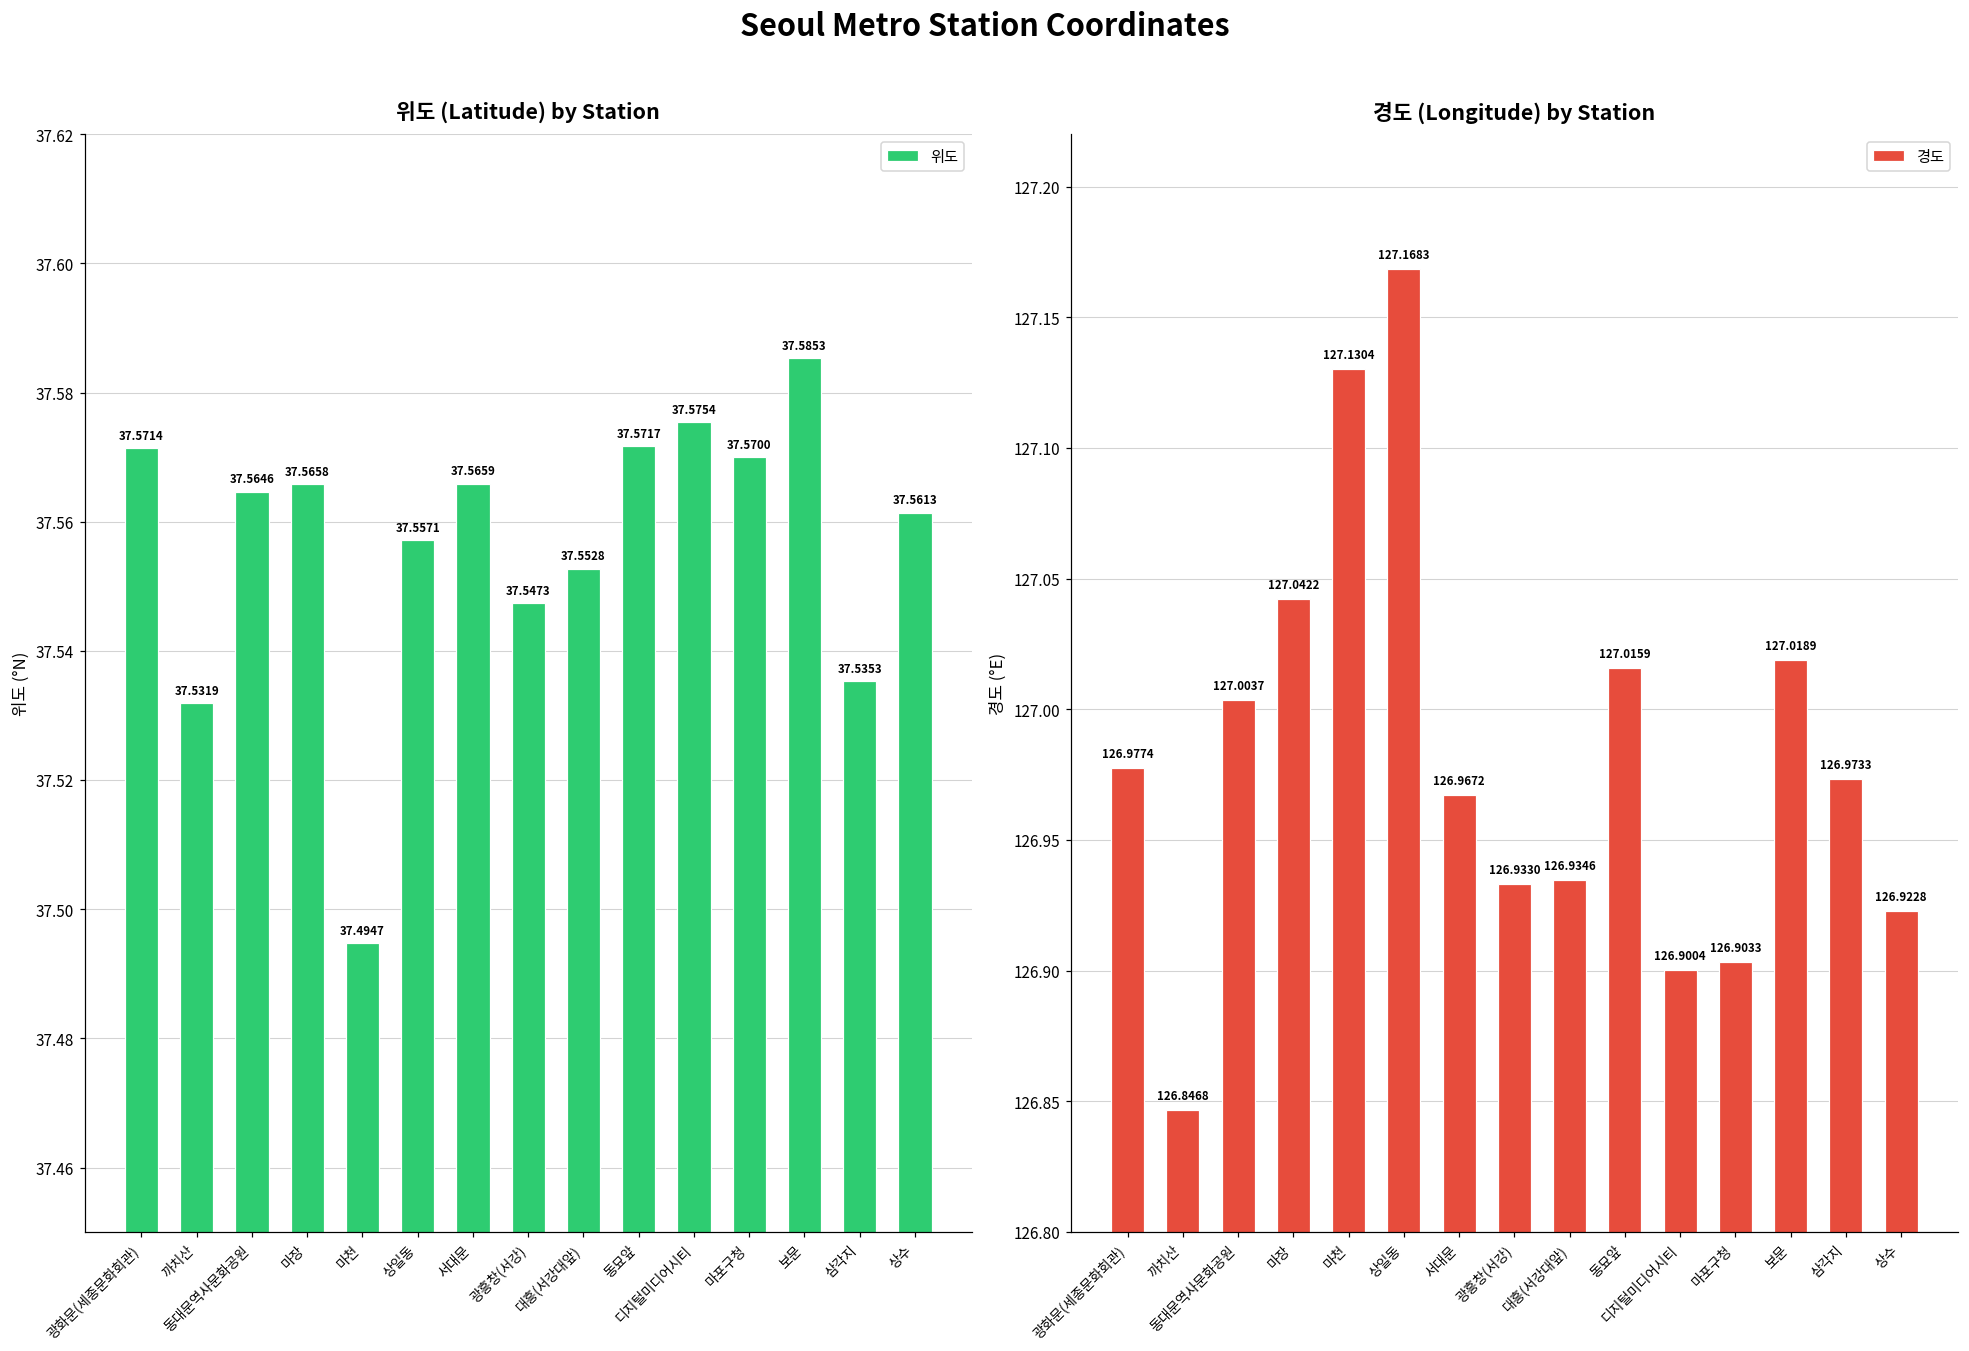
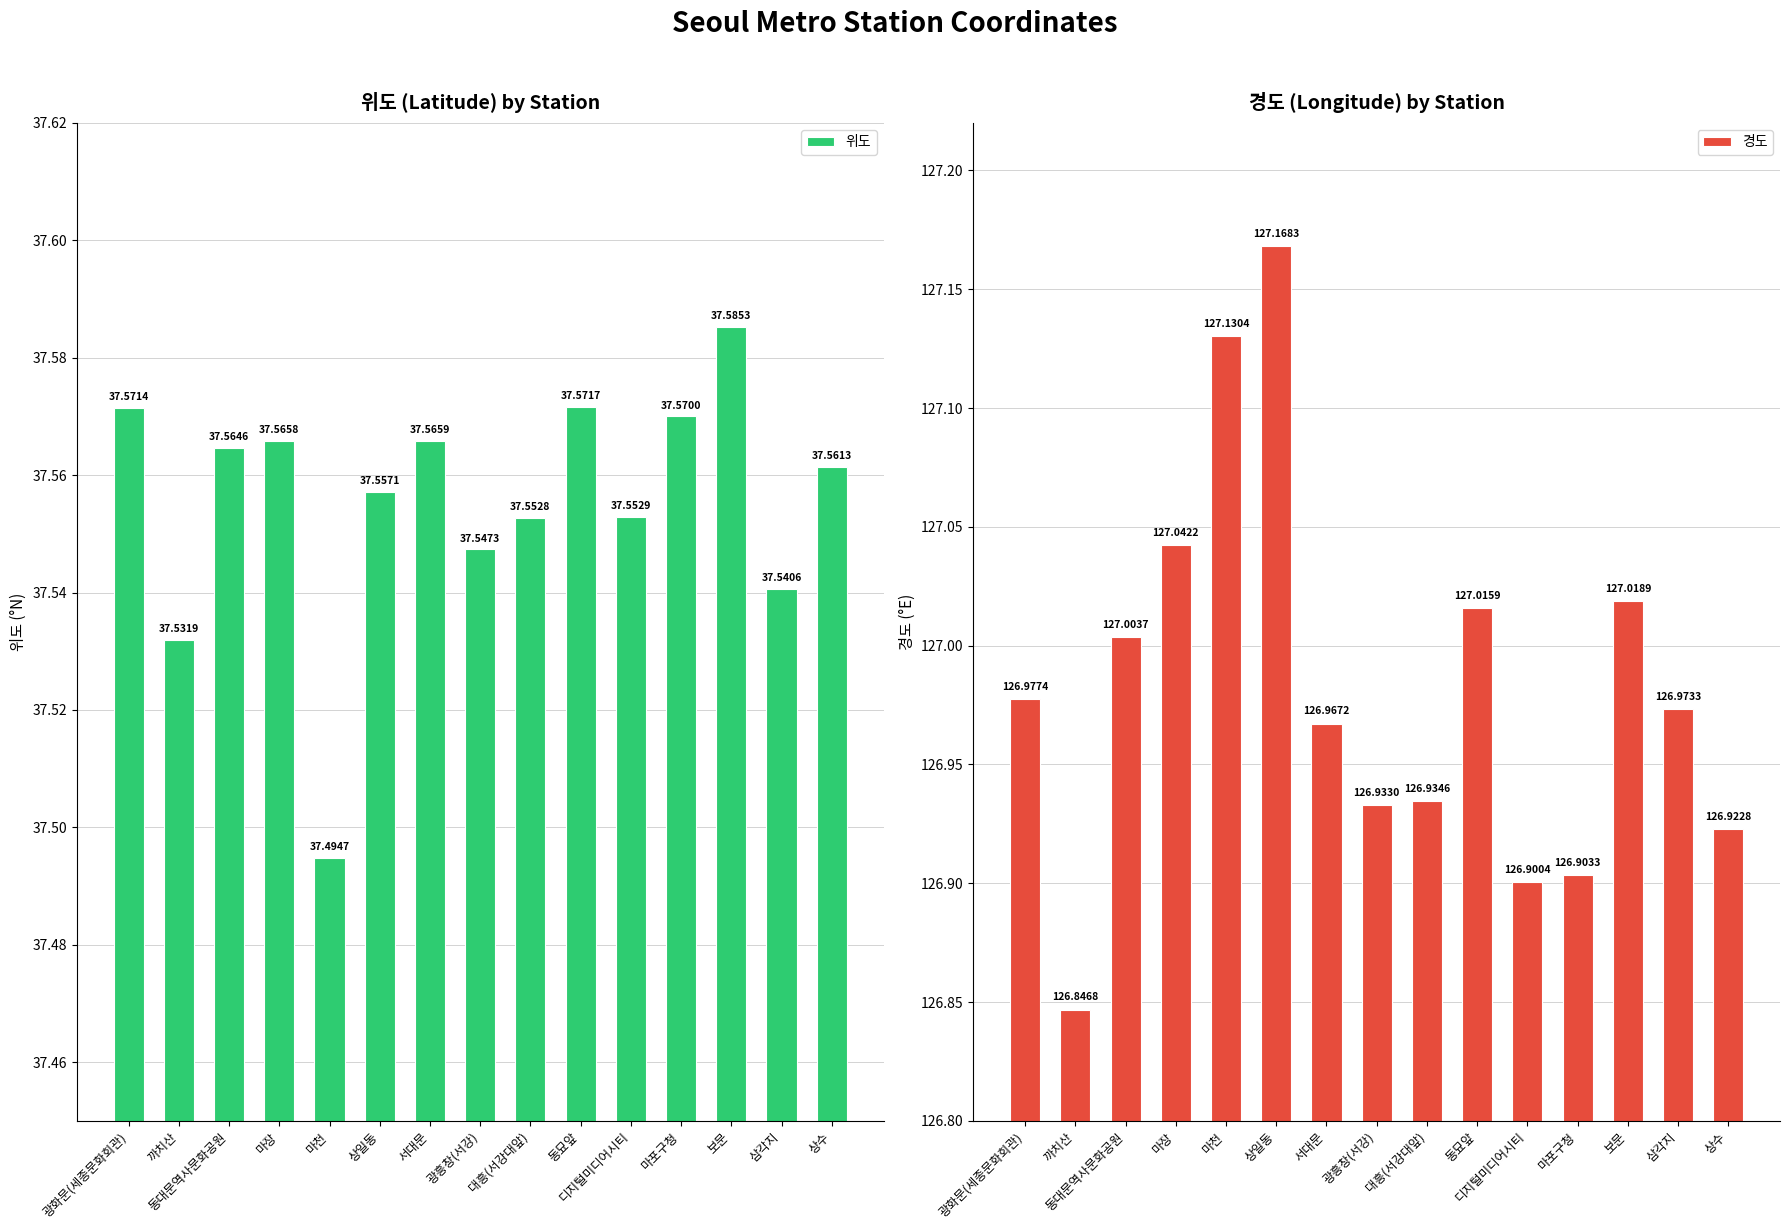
위도 (Latitude) by Station, 디지털미디어시티: 37.5754 -> 37.5529
위도 (Latitude) by Station, 삼각지: 37.5353 -> 37.5406
